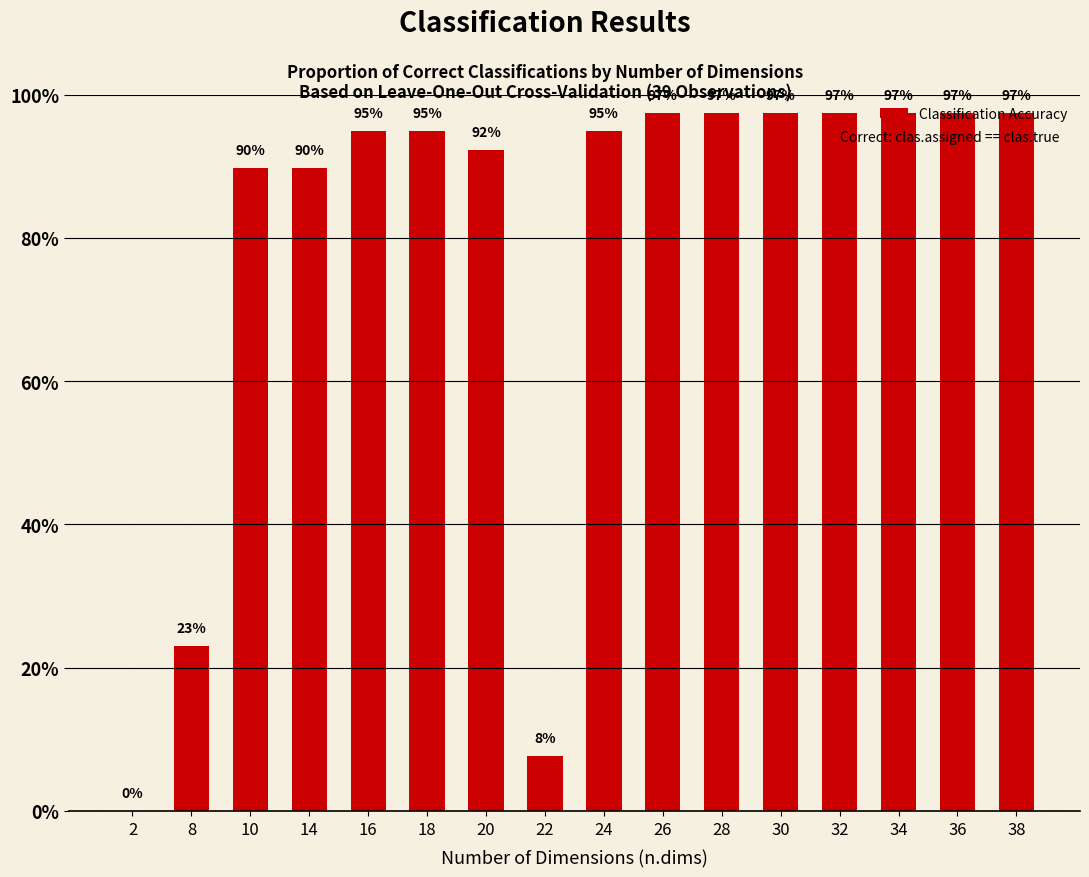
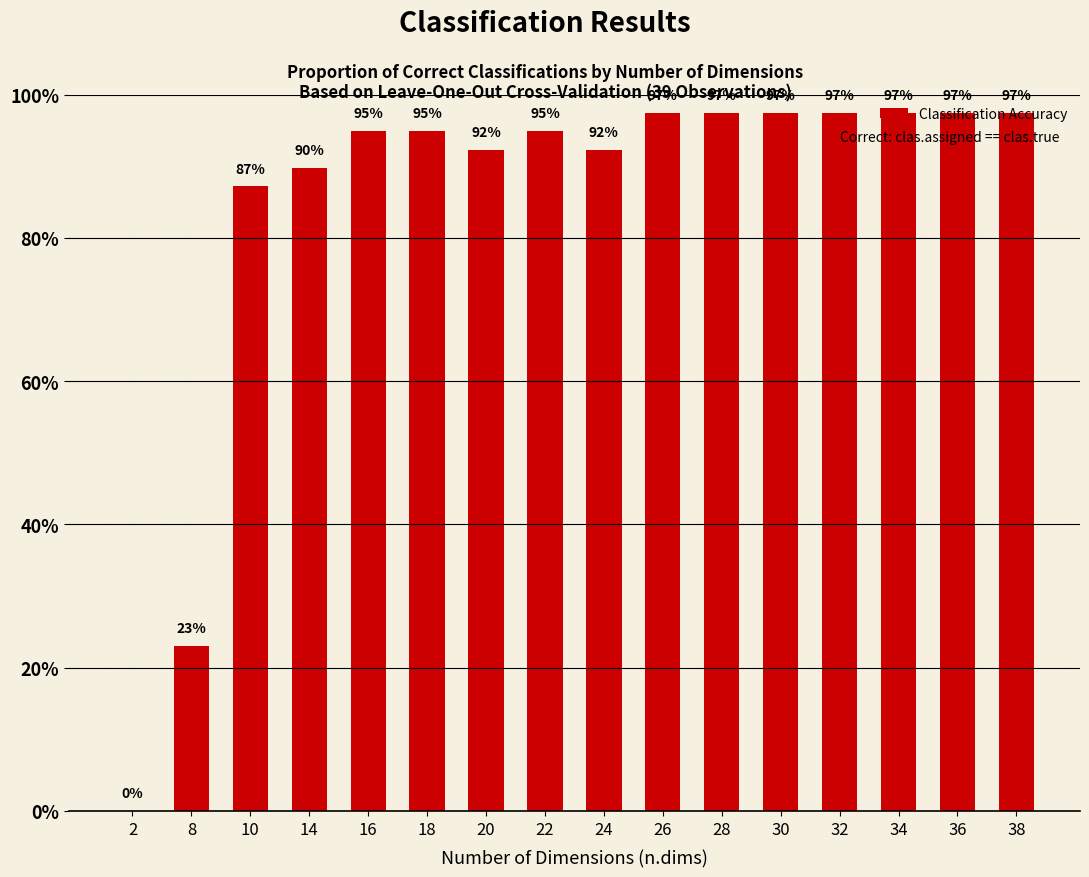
10: 90% -> 87%
22: 8% -> 95%
24: 95% -> 92%
